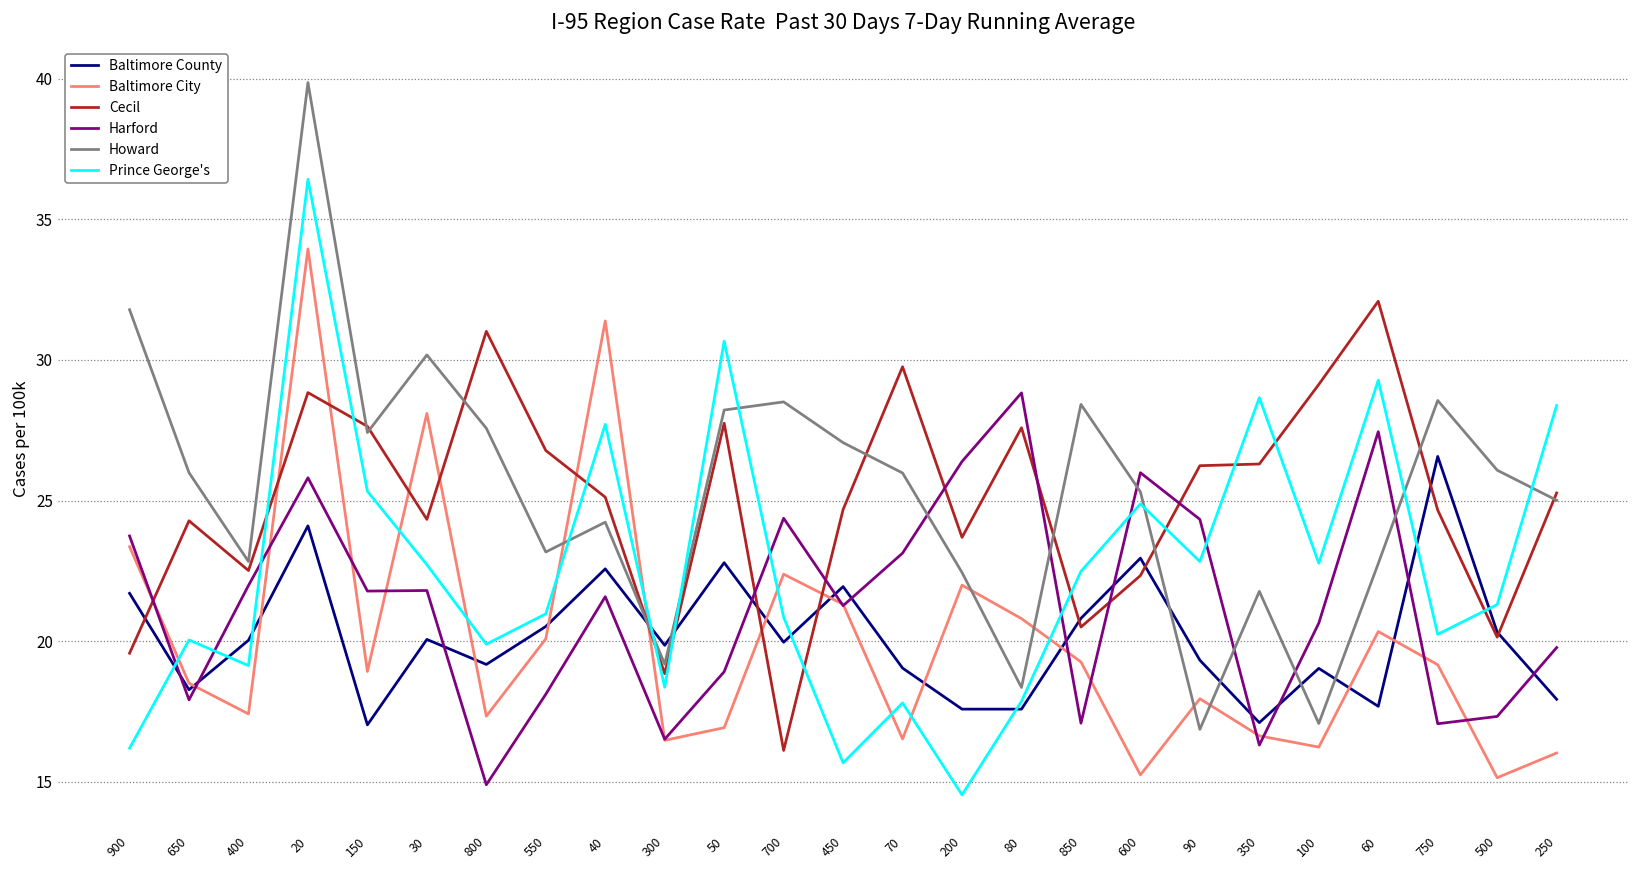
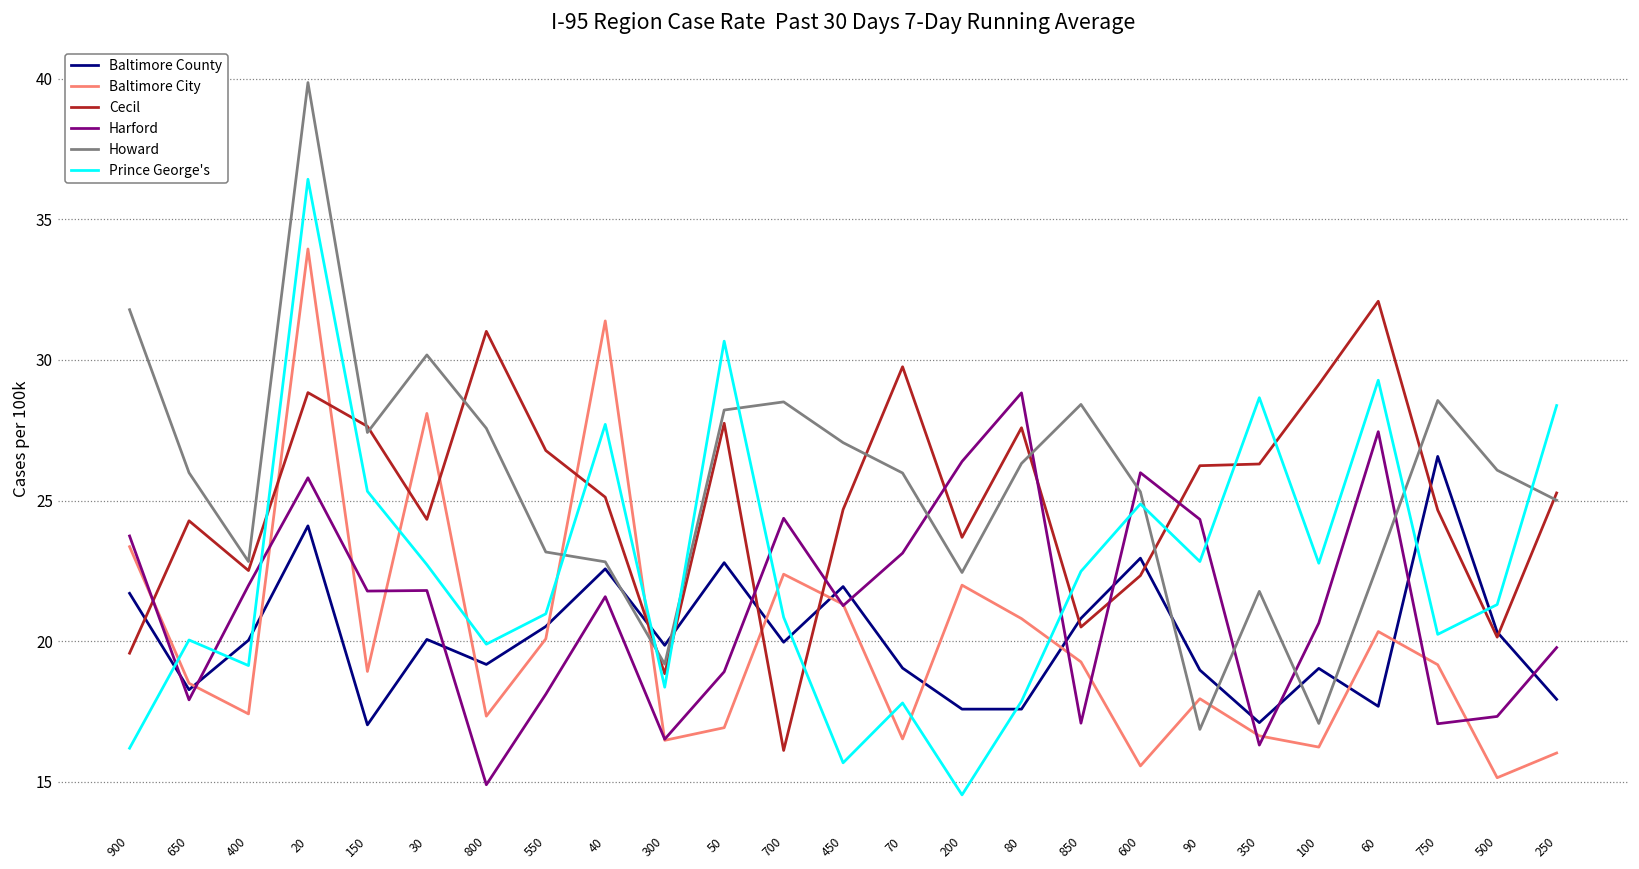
Howard, 40: 24.2 -> 22.8
Howard, 80: 18.4 -> 26.3
Baltimore City, 600: 15.2 -> 15.6
Baltimore County, 90: 19.3 -> 19.0
